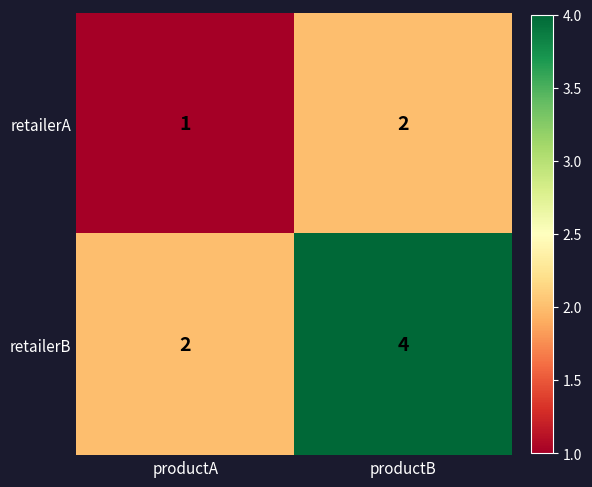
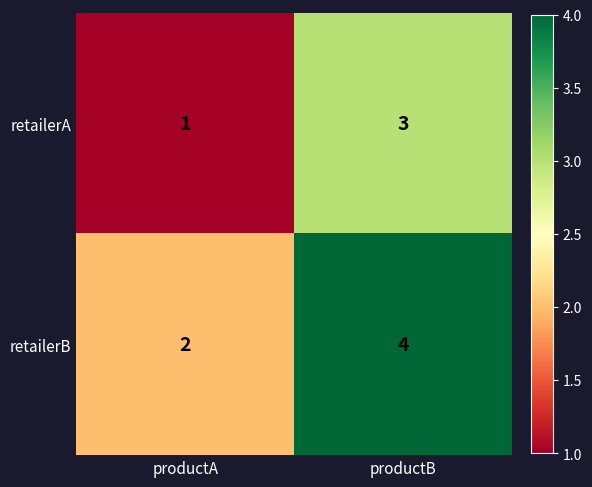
retailerA, productB: 2 -> 3
